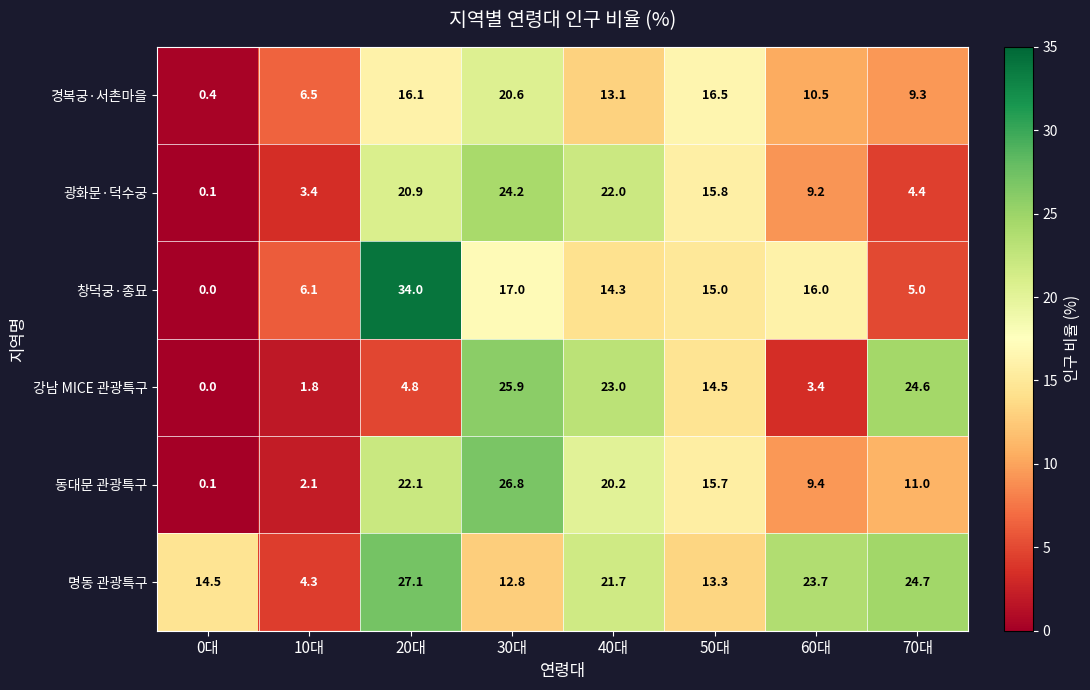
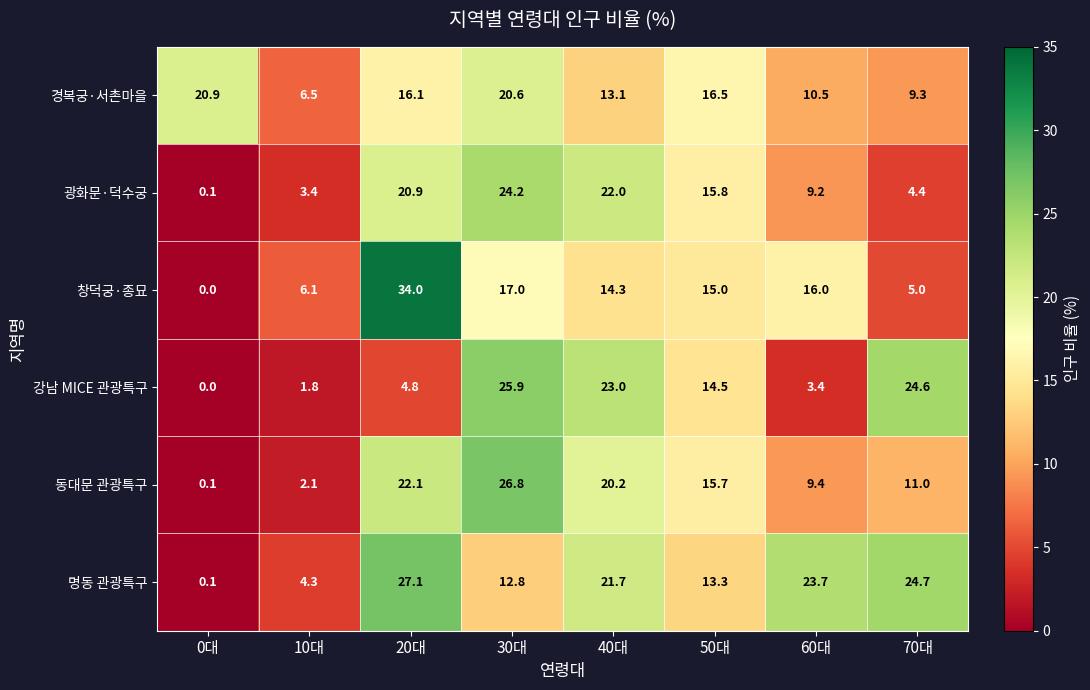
경복궁·서촌마을, 0대: 0.4 -> 20.9
명동 관광특구, 0대: 14.5 -> 0.1
